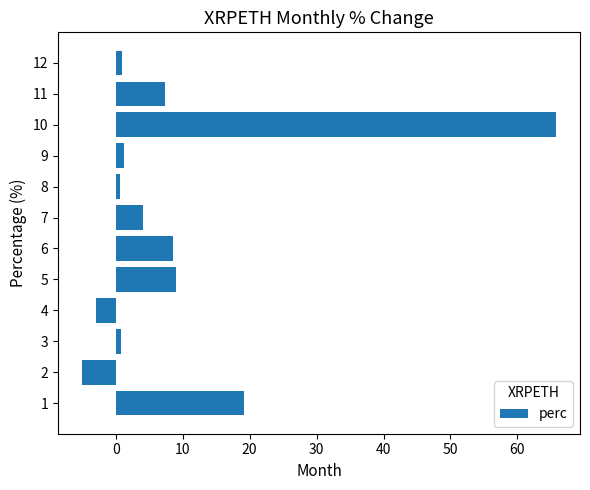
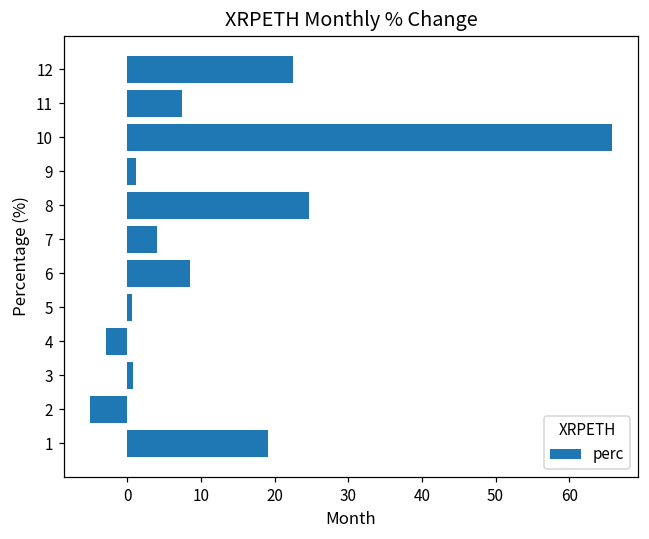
12: 1 -> 22
8: 1 -> 25
5: 9 -> 1
